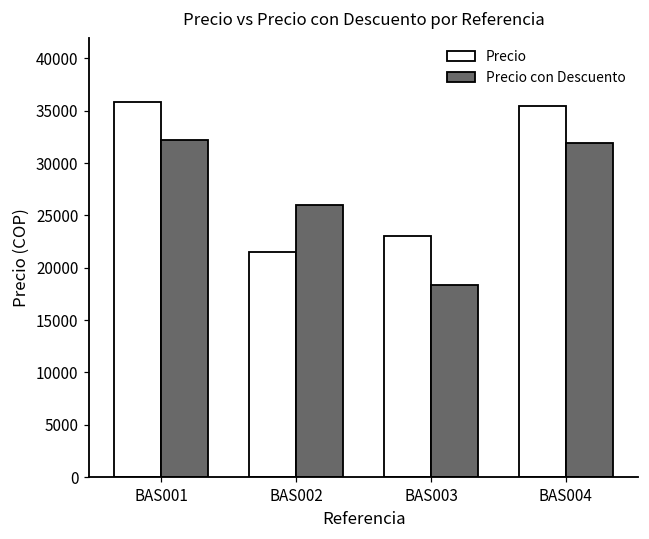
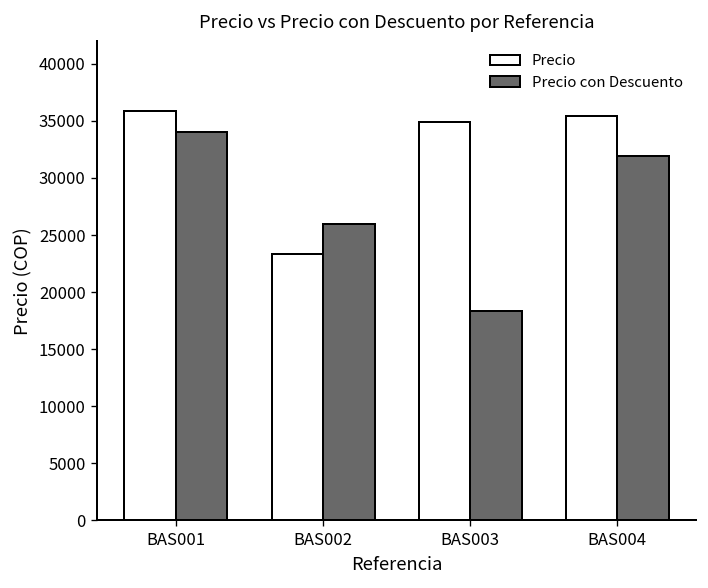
Precio con Descuento, BAS001: 32000 -> 34000
Precio, BAS002: 21000 -> 23000
Precio, BAS003: 23000 -> 35000
